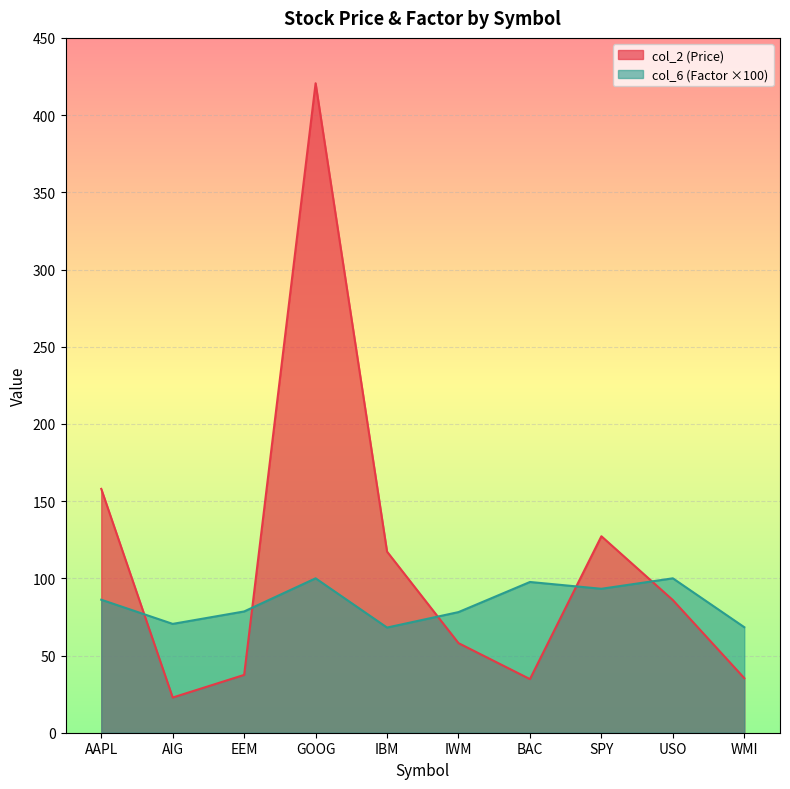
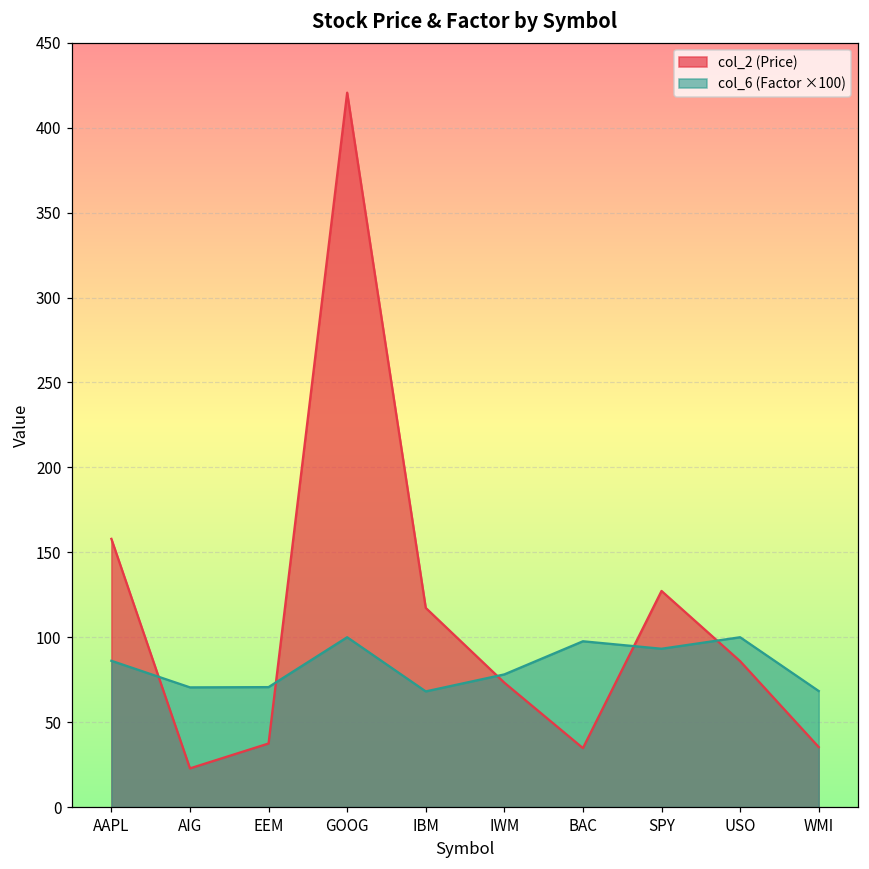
col_6 (Factor ×100), EEM: 79 -> 71
col_2 (Price), IWM: 58 -> 73
